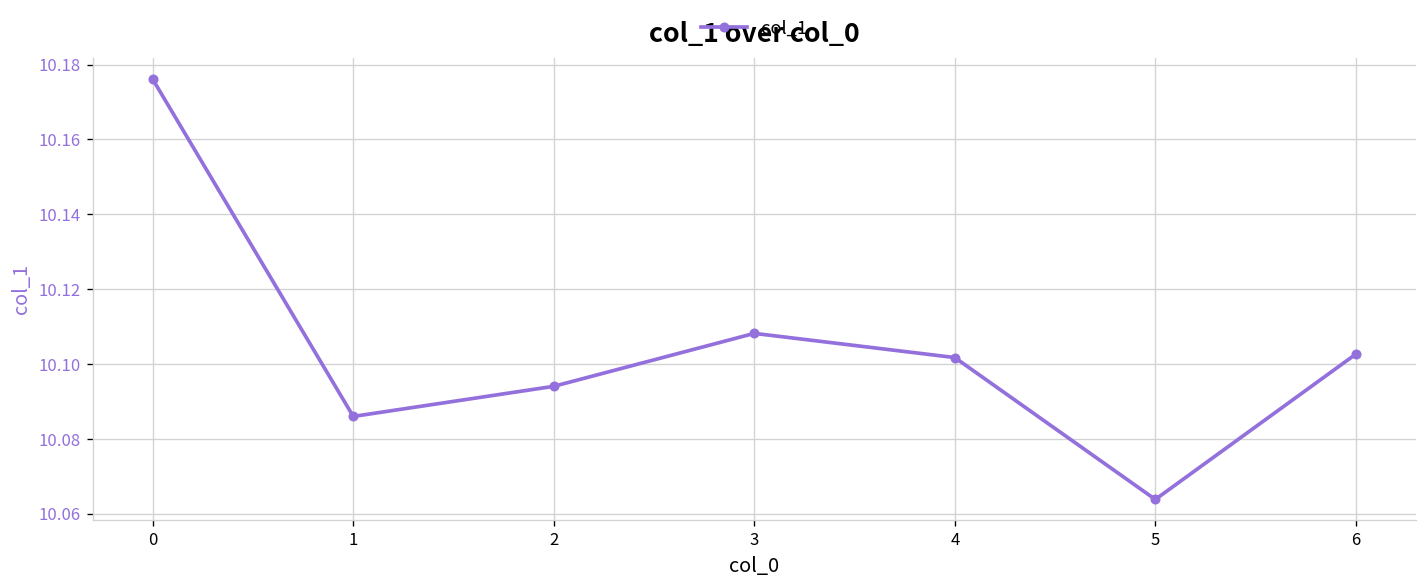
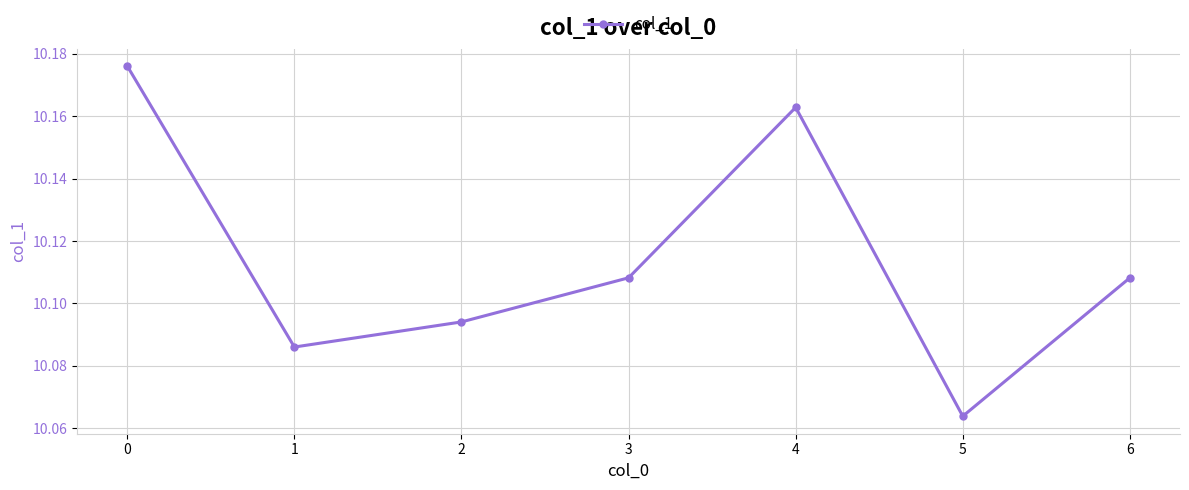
4: 10.102 -> 10.163
6: 10.103 -> 10.108
